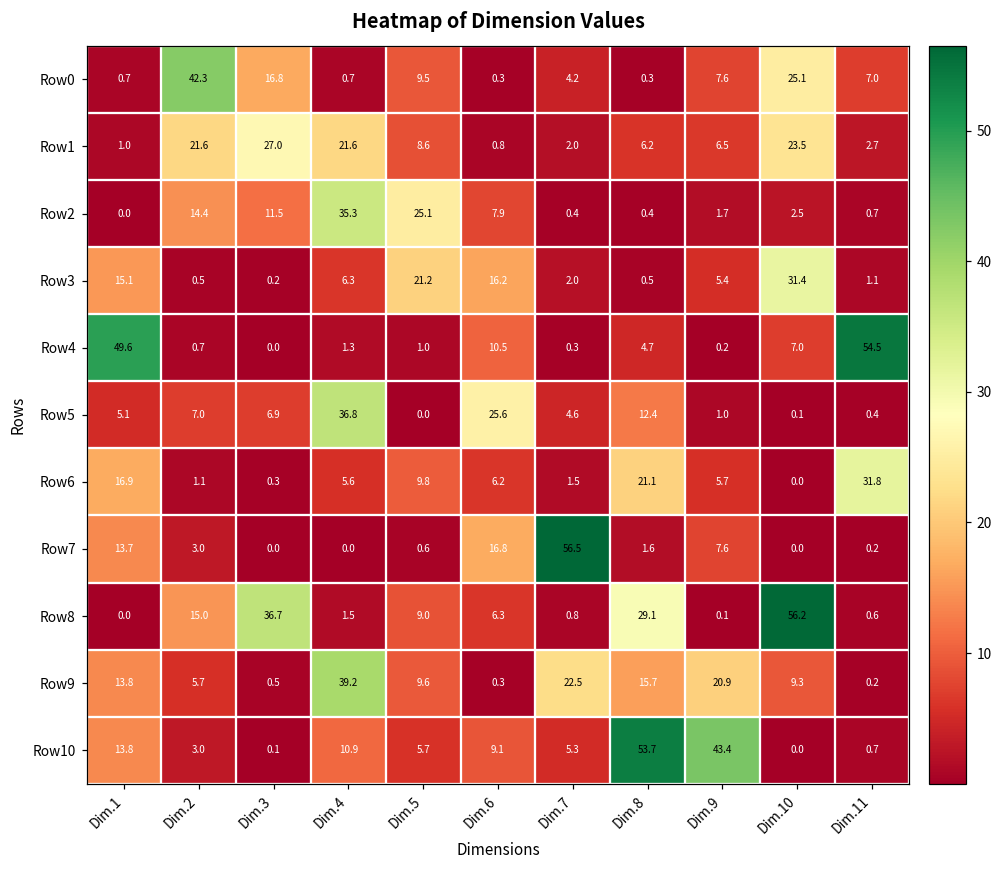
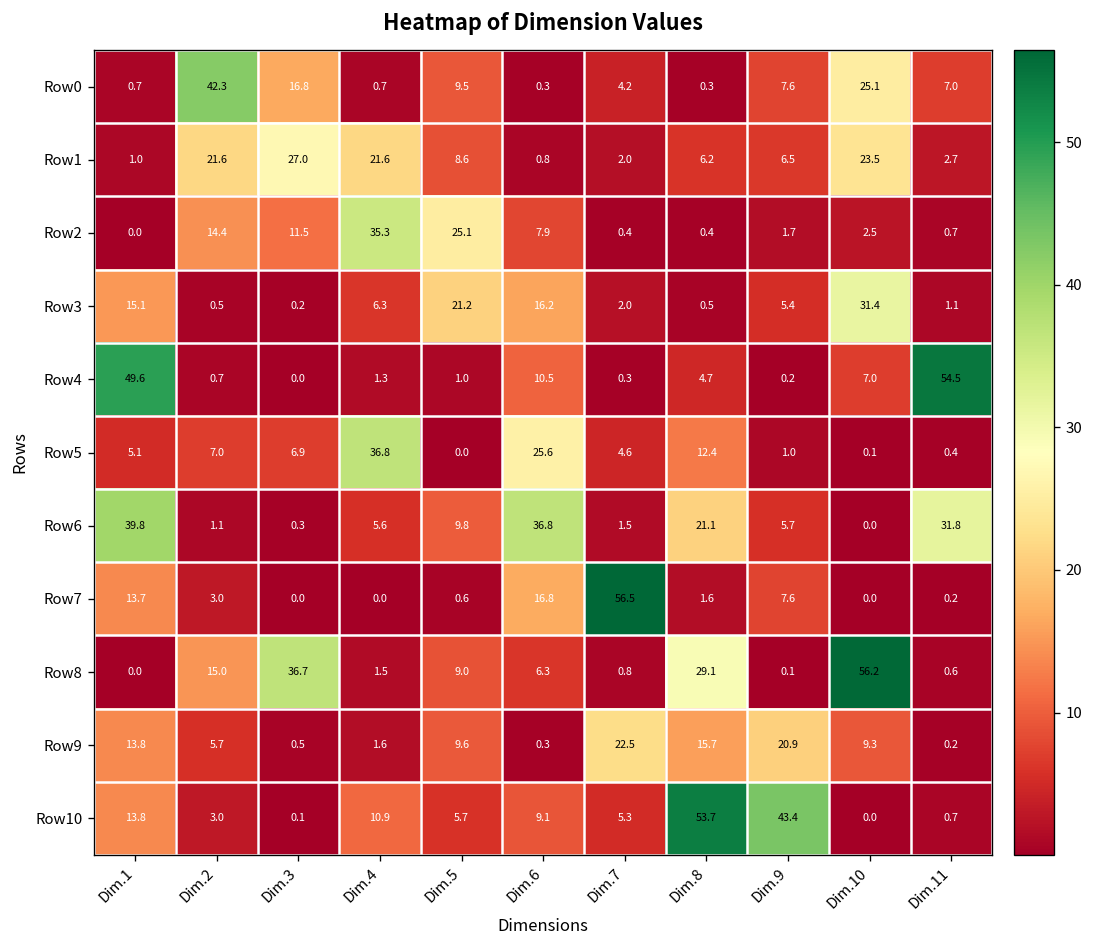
Row6, Dim.1: 16.9 -> 39.8
Row6, Dim.6: 6.2 -> 36.8
Row9, Dim.4: 39.2 -> 1.6
